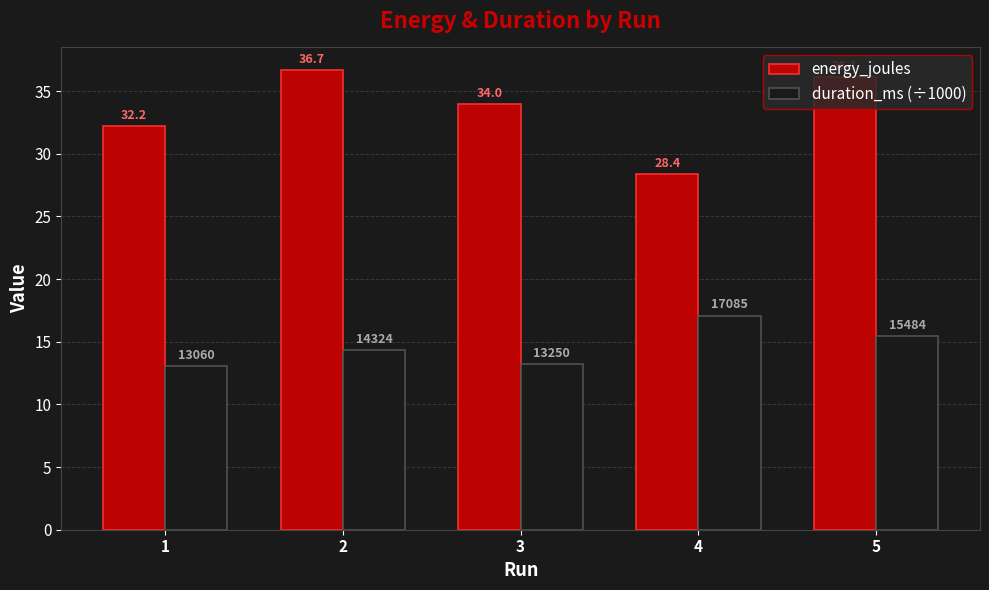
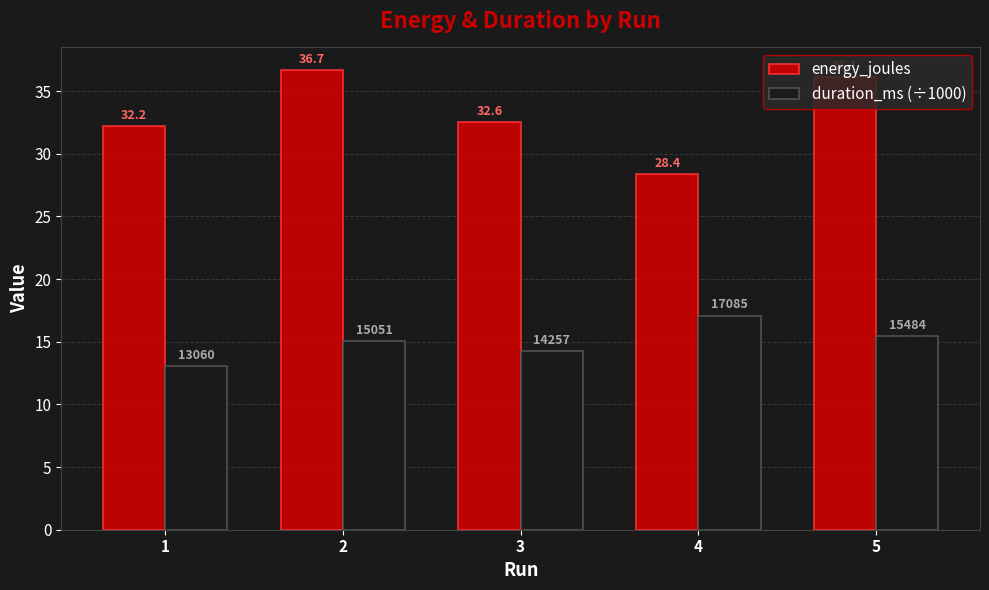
duration_ms (÷1000), 2: 14324 -> 15051
energy_joules, 3: 34.0 -> 32.6
duration_ms (÷1000), 3: 13250 -> 14257
